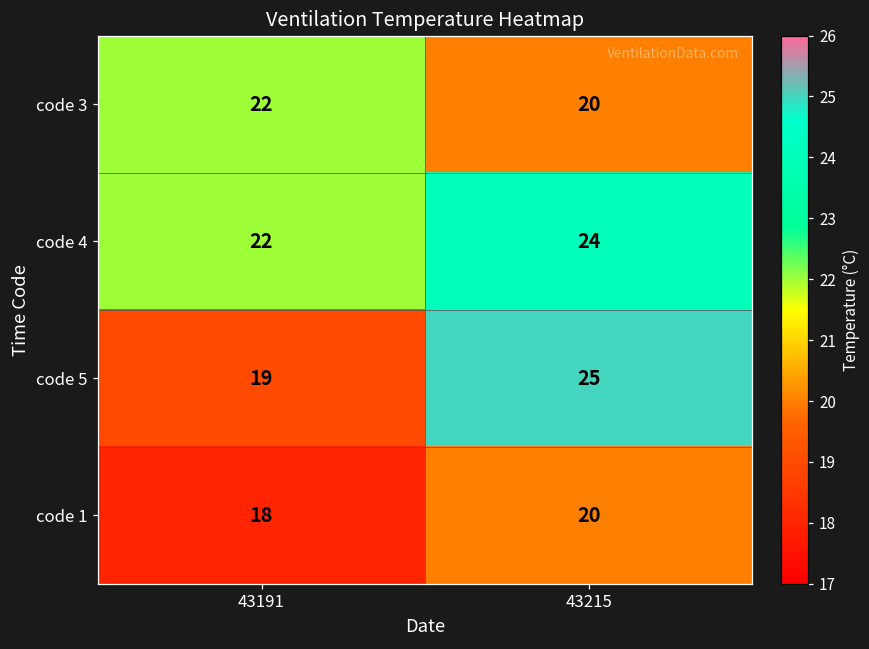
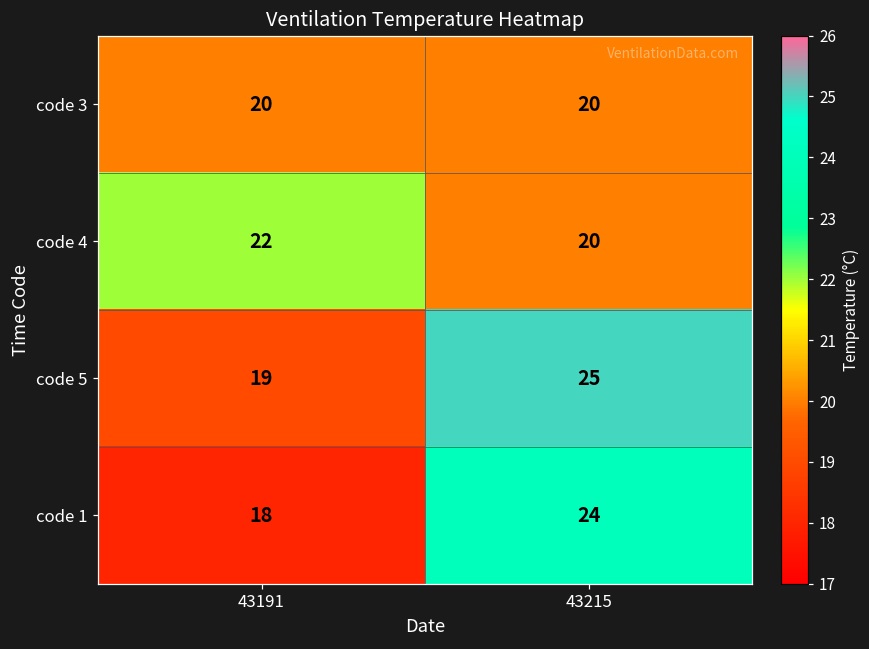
code 3, 43191: 22 -> 20
code 4, 43215: 24 -> 20
code 1, 43215: 20 -> 24
